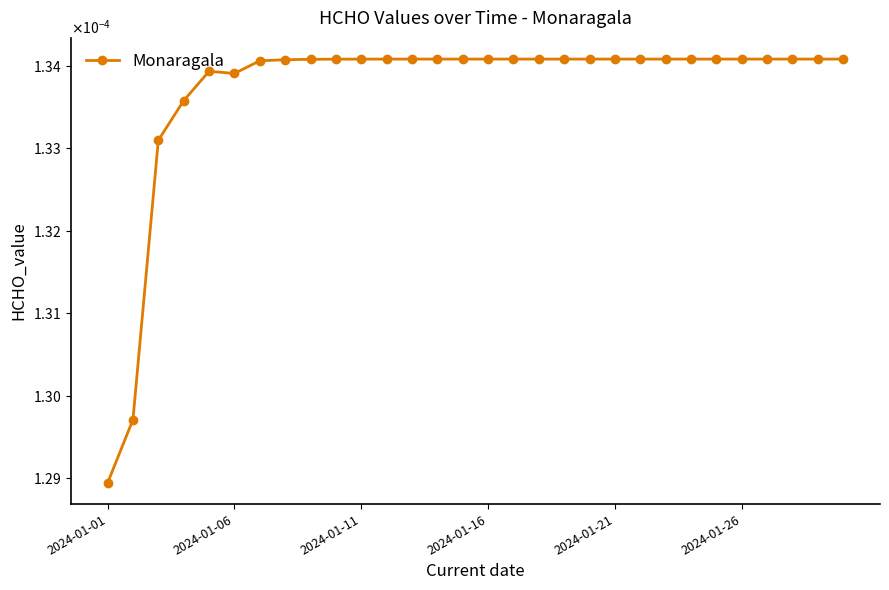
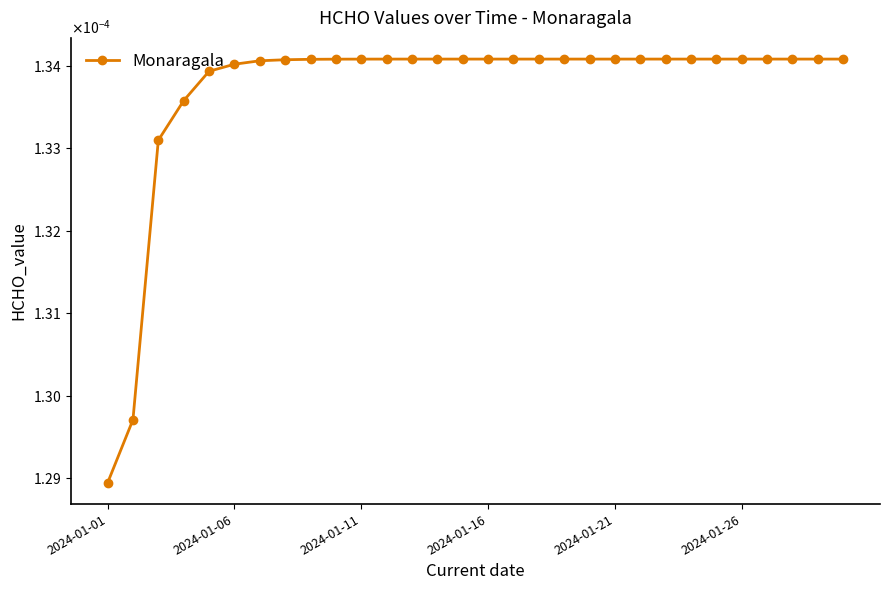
2024-01-06: 0.0001339 -> 0.0001340
